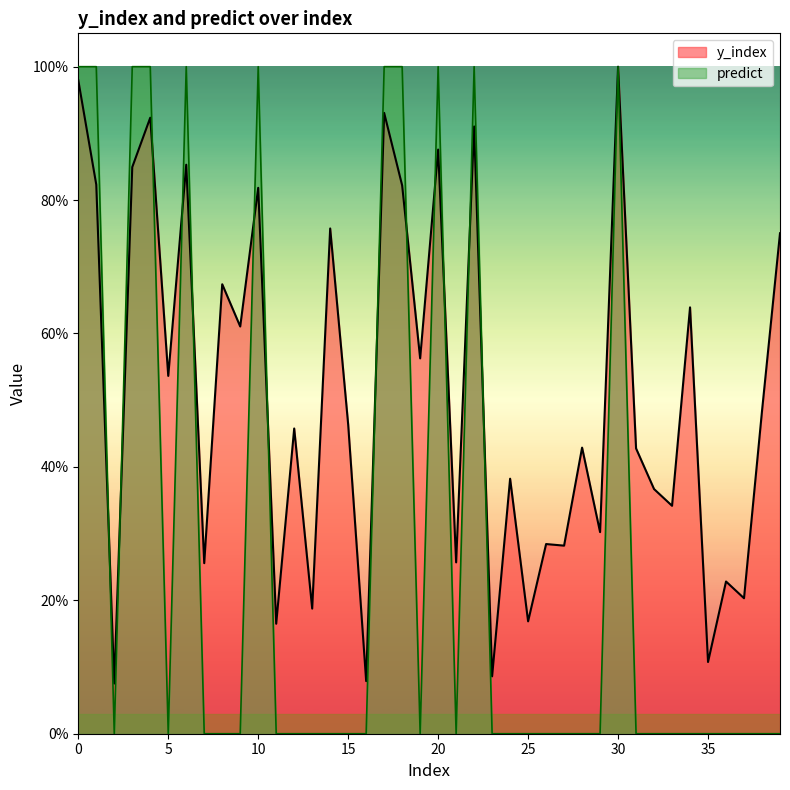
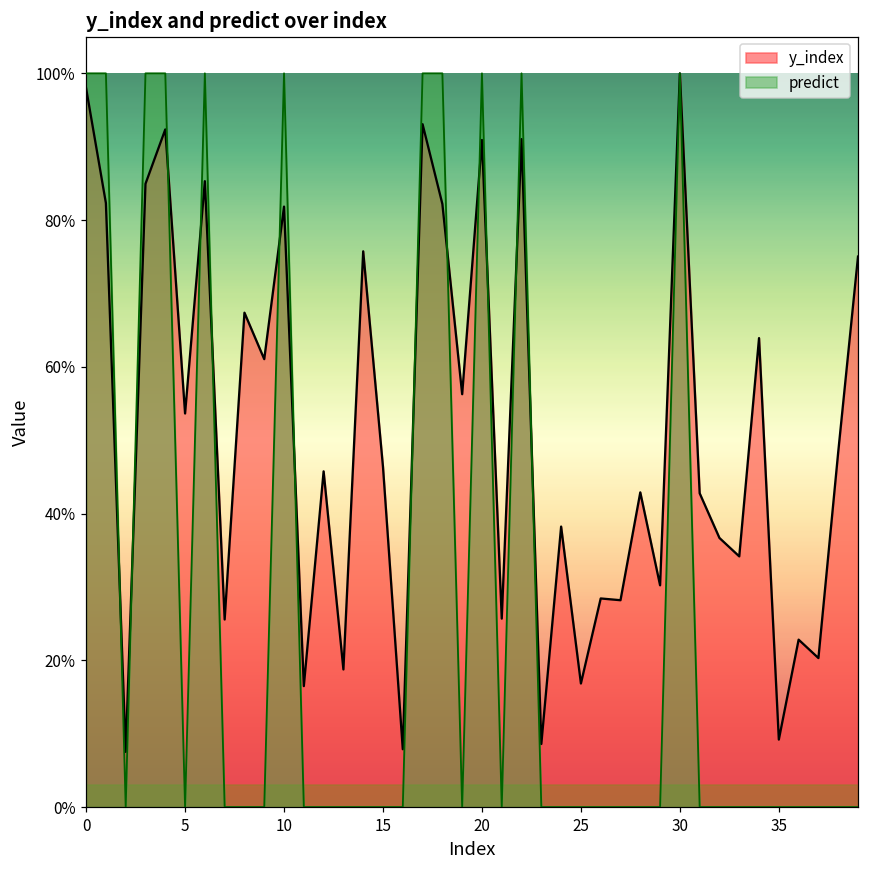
y_index, 20: 88% -> 91%
y_index, 35: 11% -> 9%
